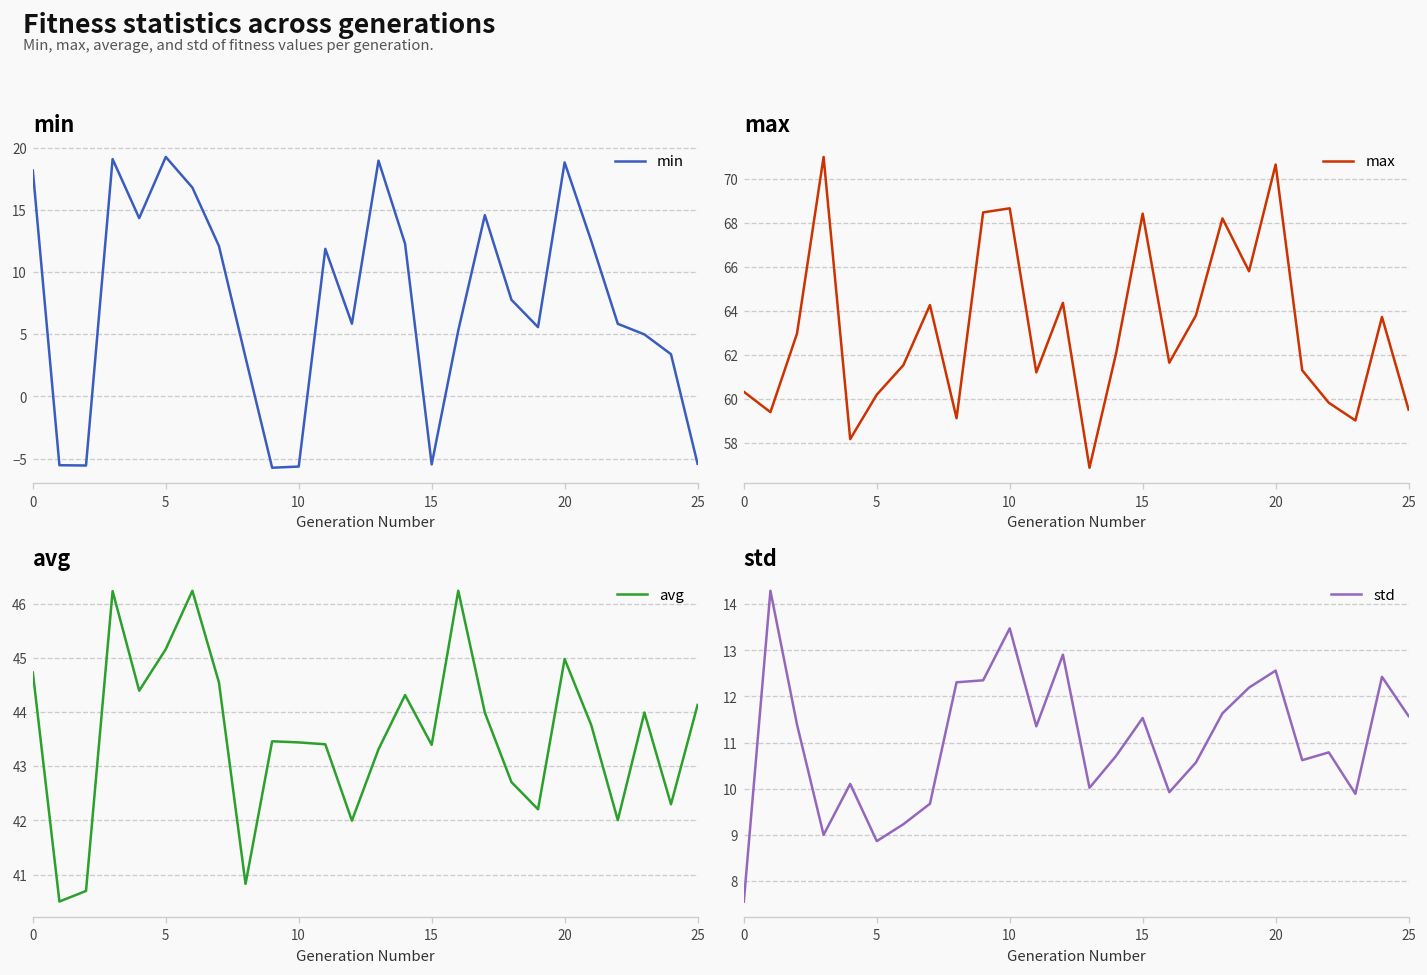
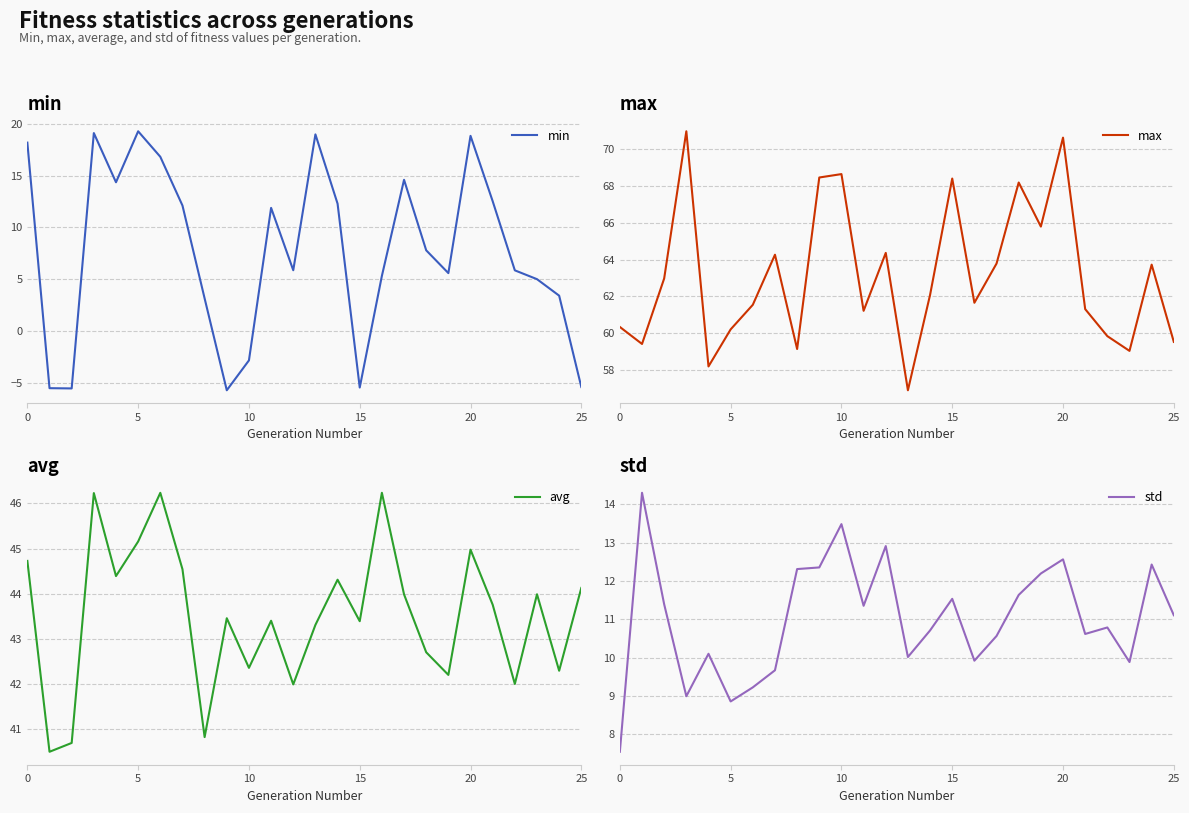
min, 10: -5.6 -> -2.9
avg, 10: 43.4 -> 42.4
std, 25: 11.6 -> 11.1
